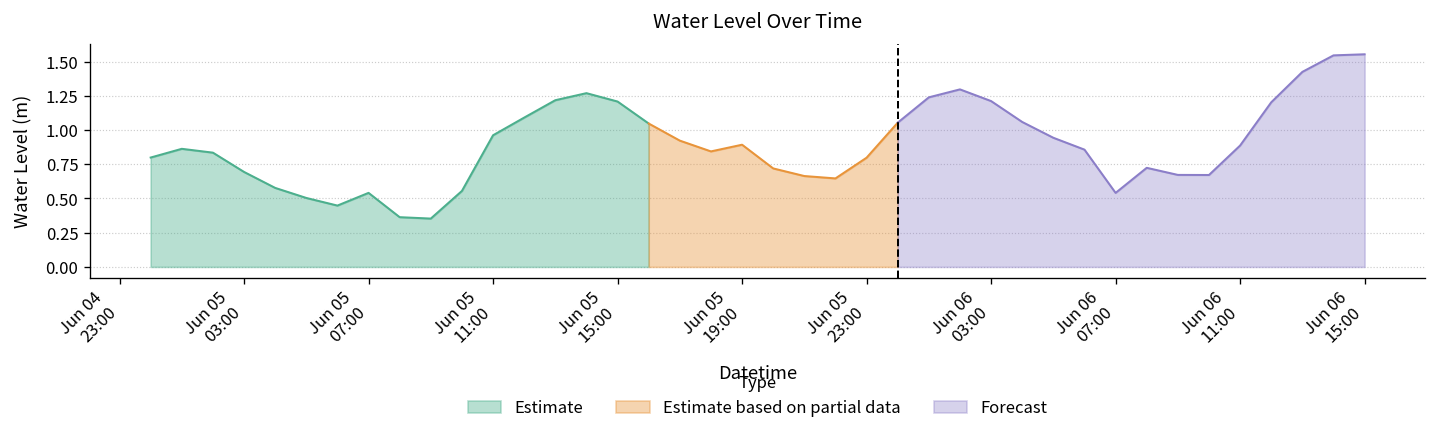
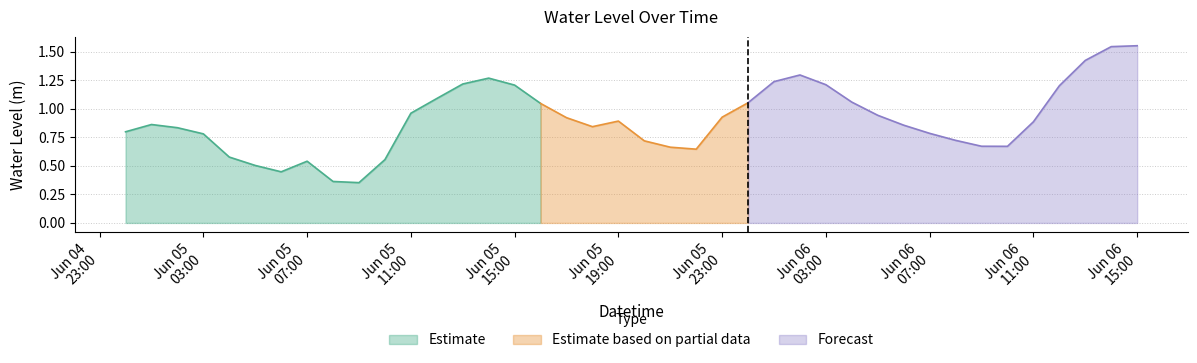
Estimate, Jun 05 03:00: 0.69 -> 0.78
Estimate based on partial data, Jun 05 23:00: 0.80 -> 0.93
Forecast, Jun 06 07:00: 0.54 -> 0.79
